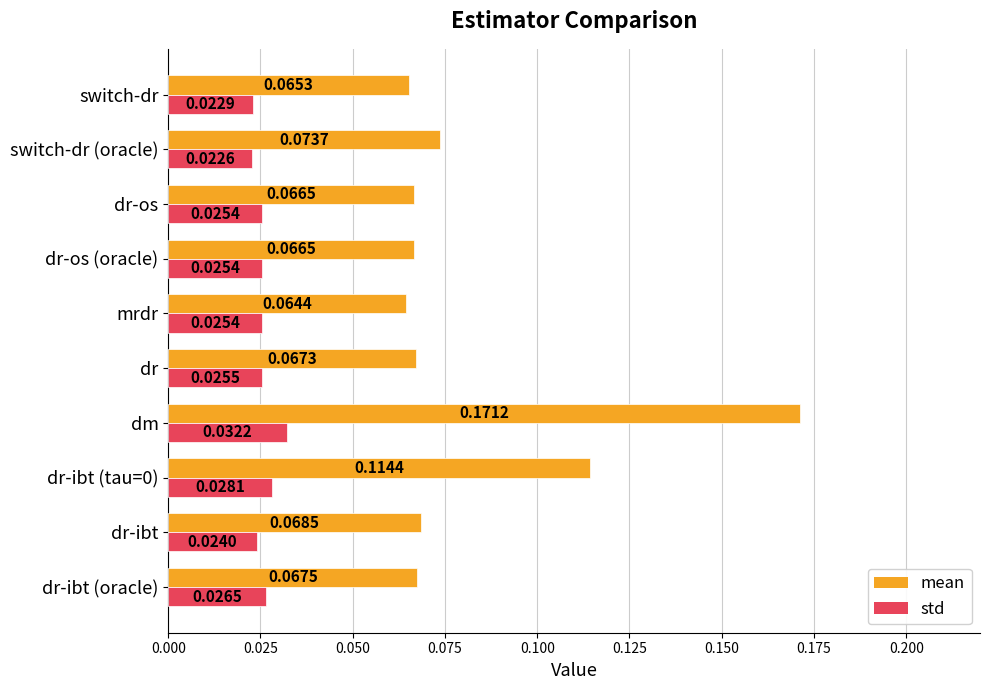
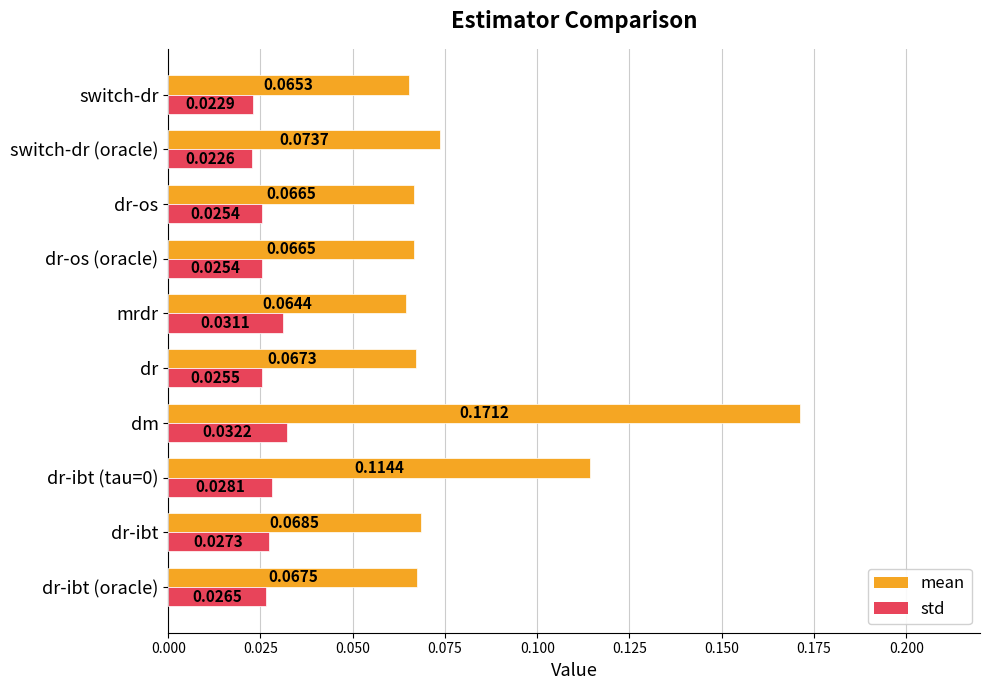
std, mrdr: 0.0254 -> 0.0311
std, dr-ibt: 0.0240 -> 0.0273
